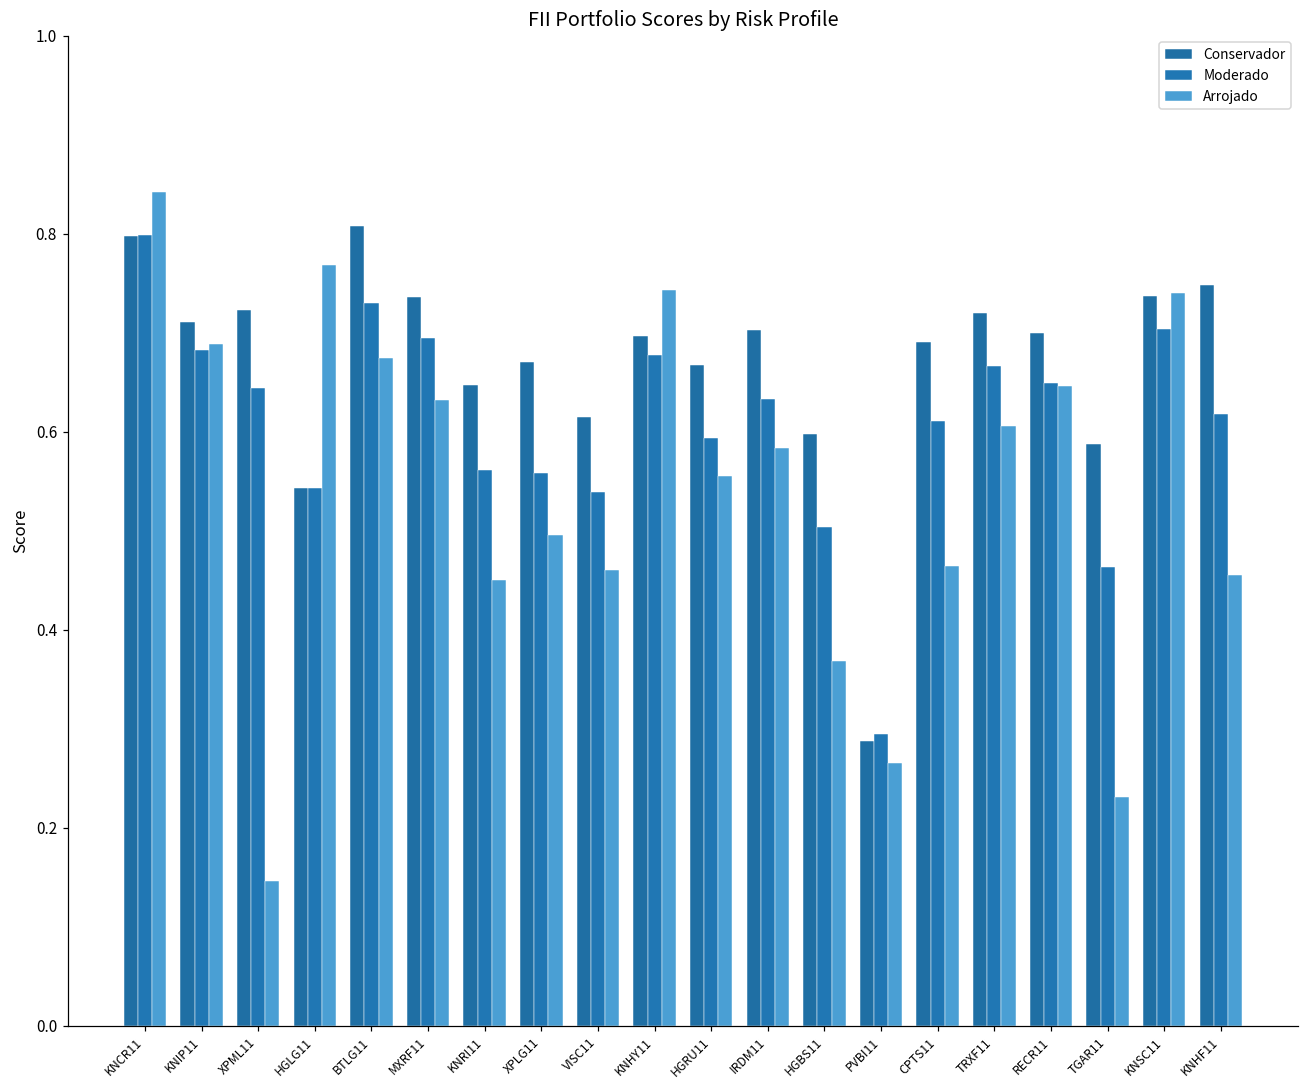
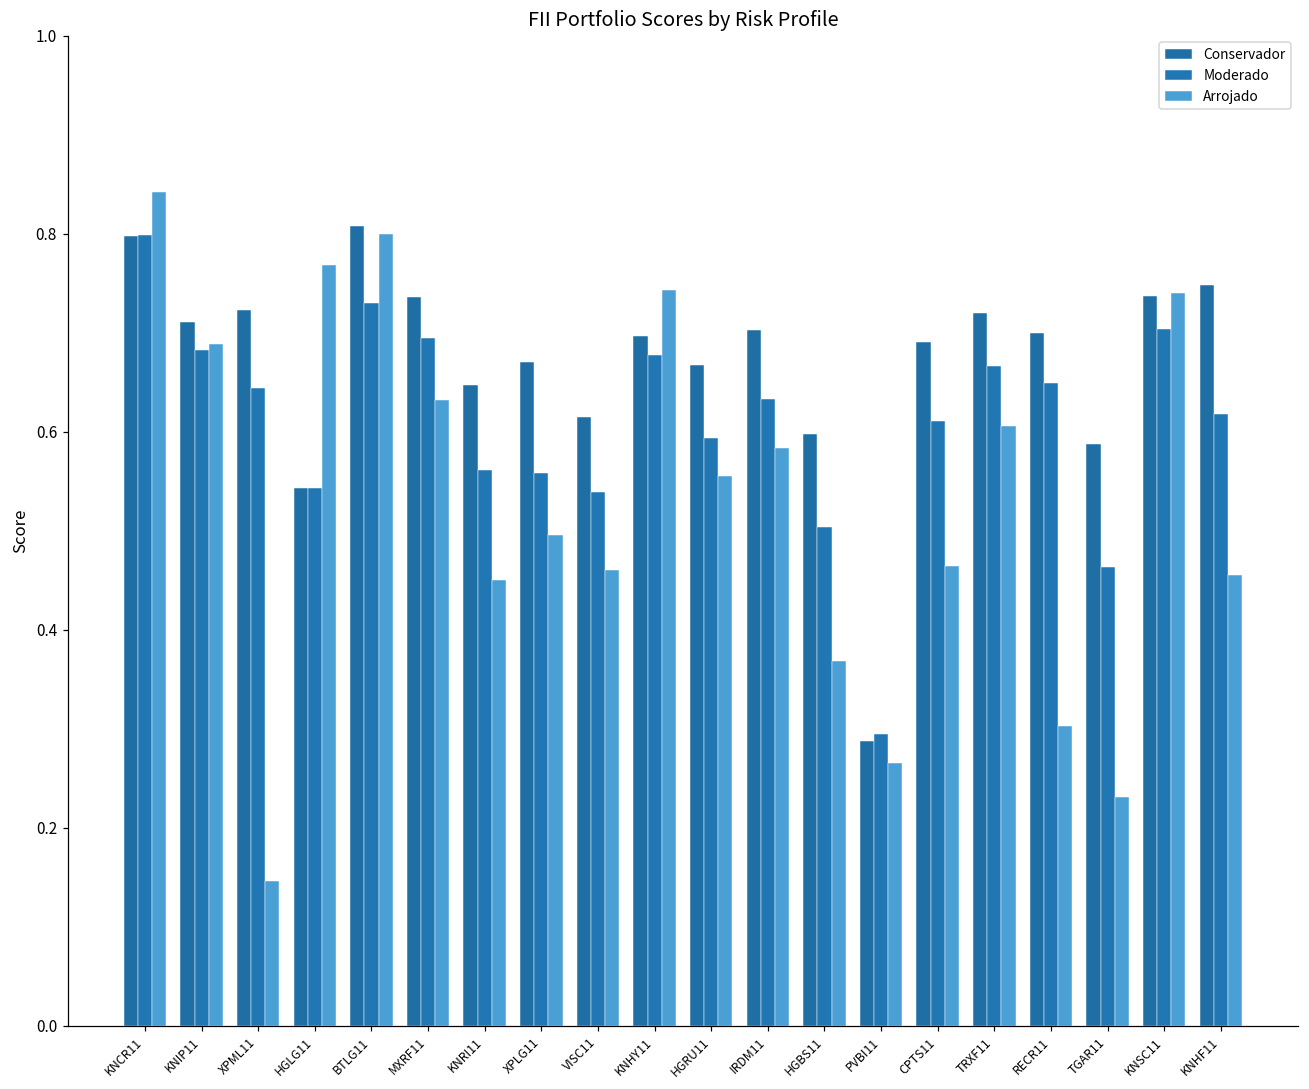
Arrojado, BTLG11: 0.67 -> 0.80
Arrojado, RECR11: 0.65 -> 0.30
